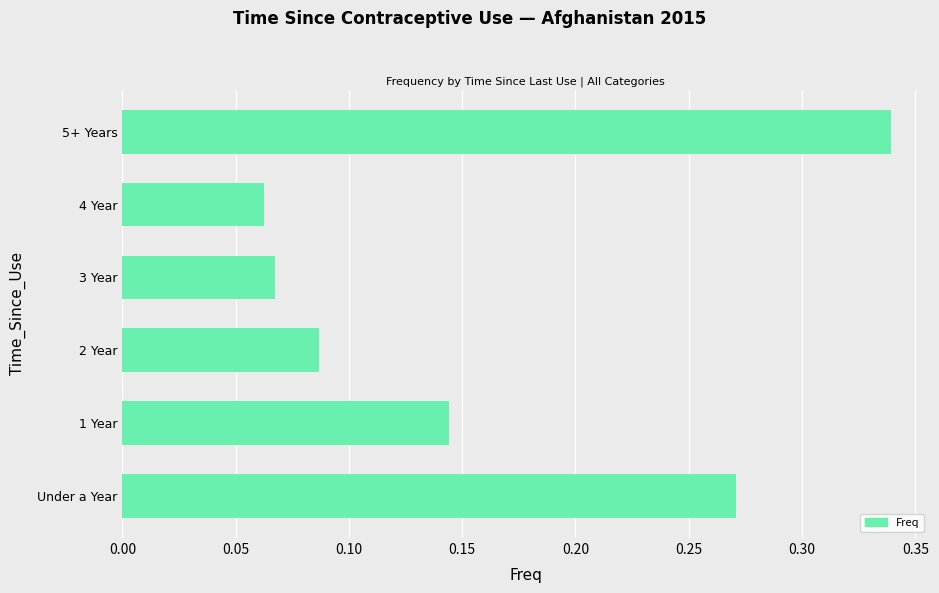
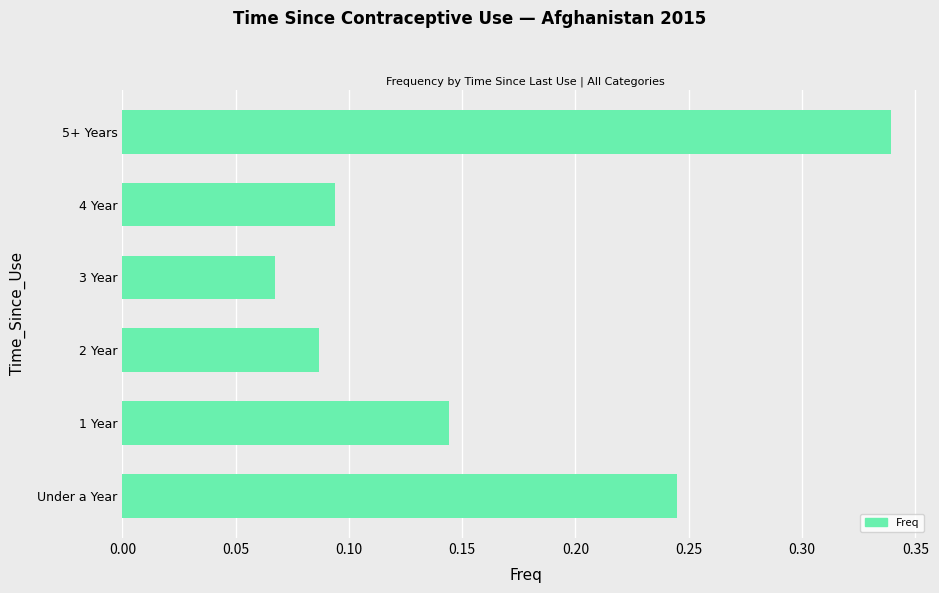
4 Year: 0.062 -> 0.094
Under a Year: 0.271 -> 0.245
